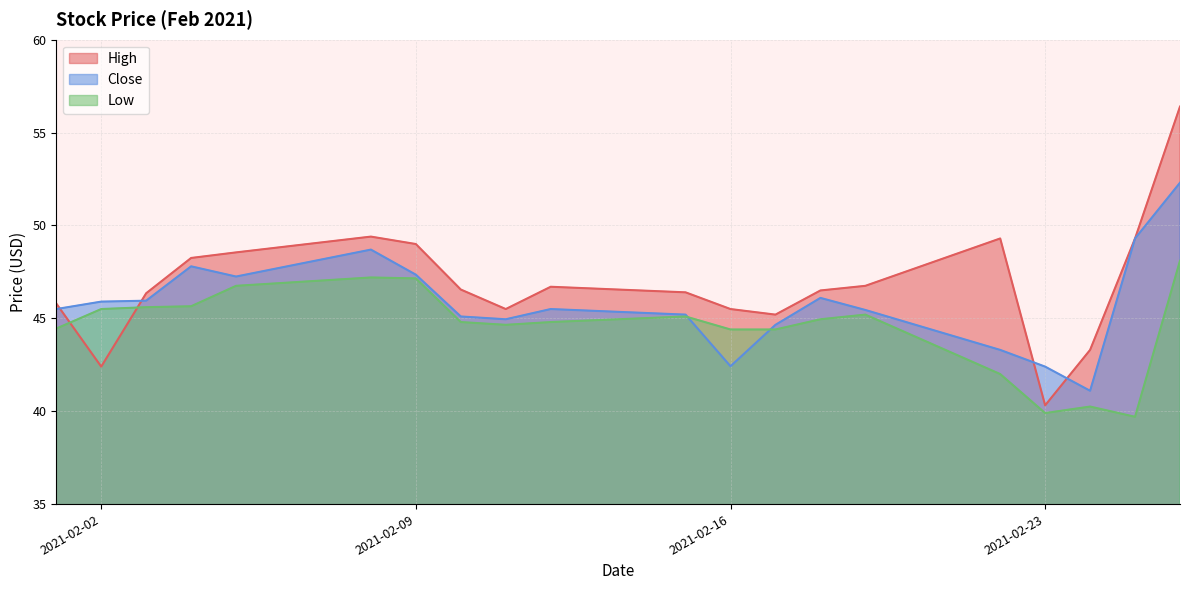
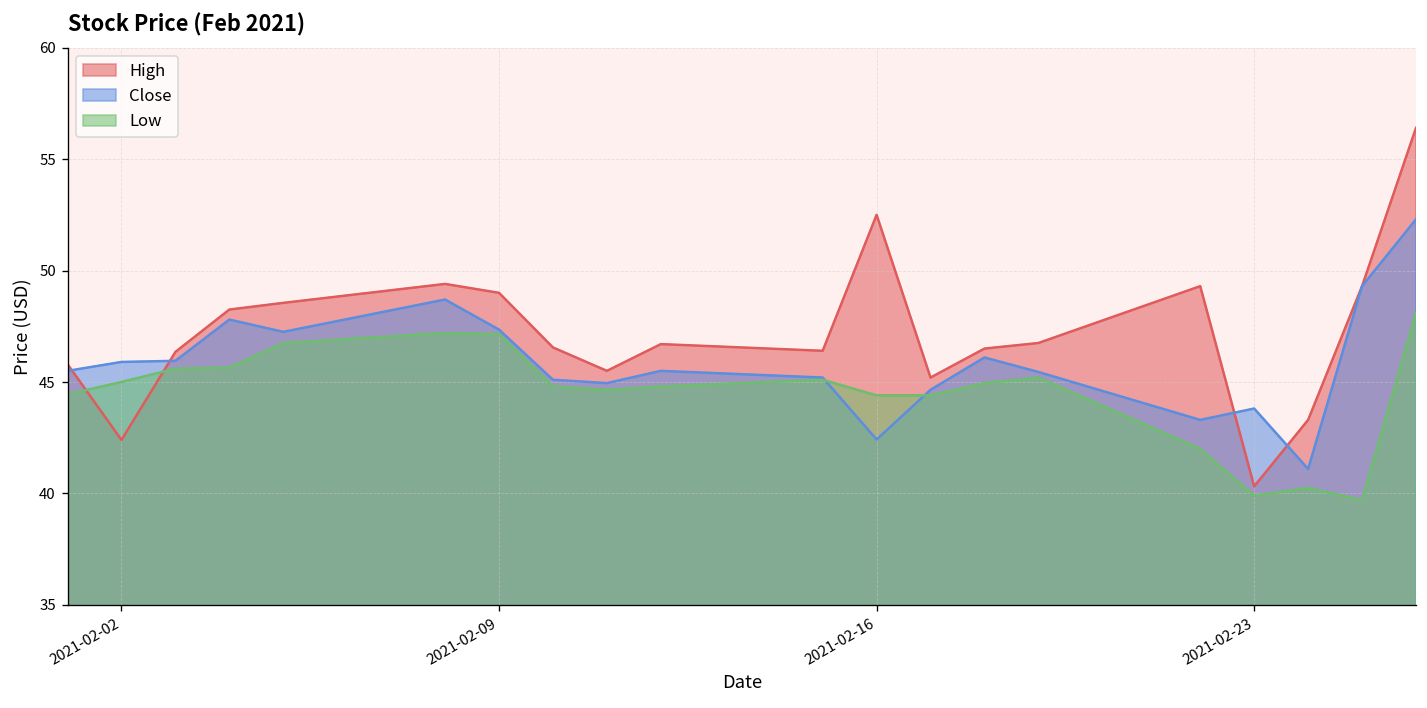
Low, 2021-02-02: 45.5 -> 45.0
High, 2021-02-16: 45.5 -> 52.5
Close, 2021-02-23: 42.4 -> 43.8
